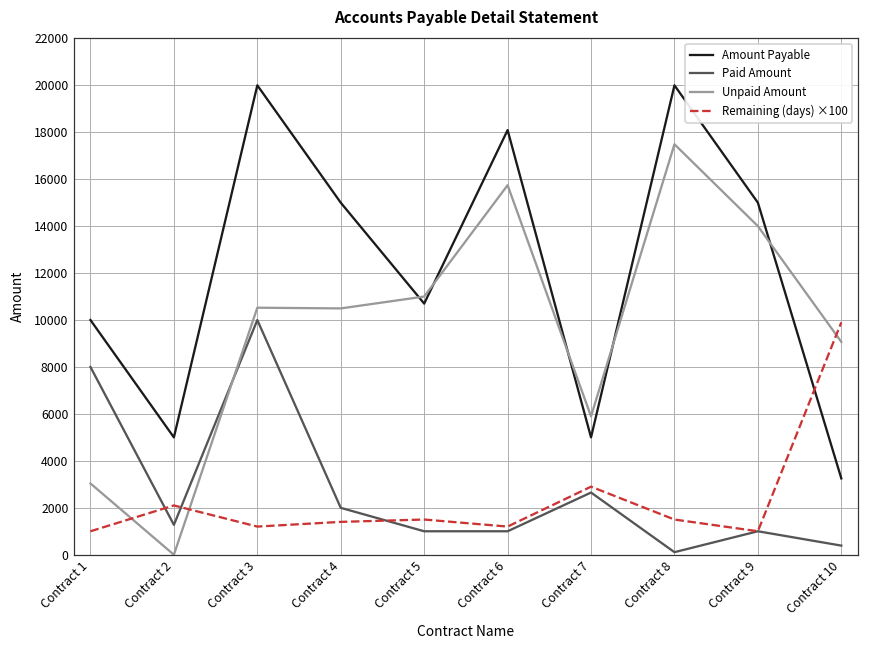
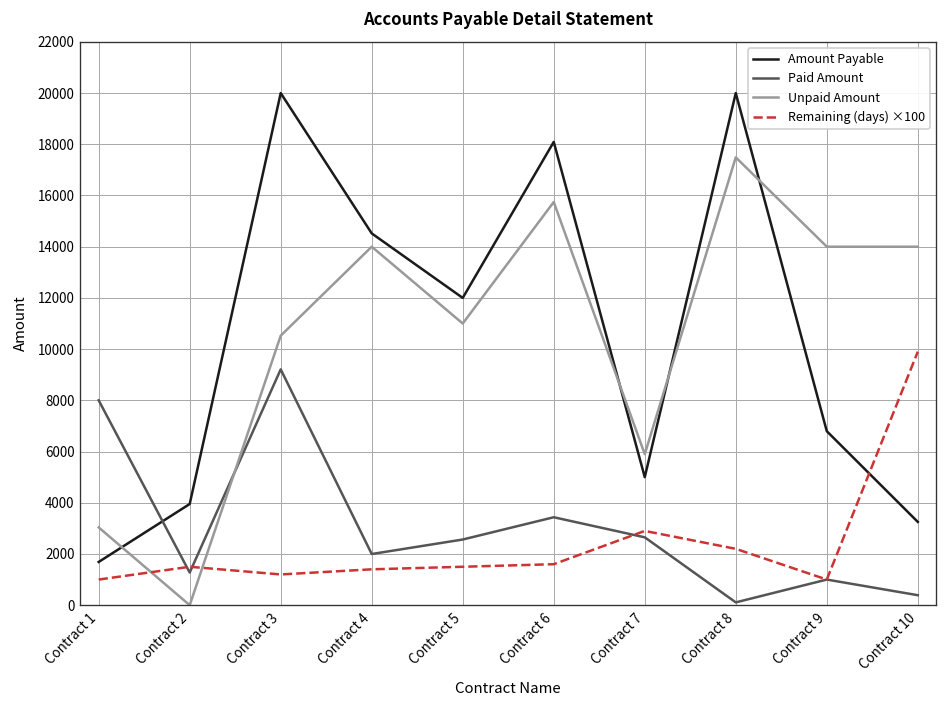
Amount Payable, Contract 1: 10000 -> 1700
Amount Payable, Contract 2: 5000 -> 4000
Remaining (days) ×100, Contract 2: 2100 -> 1500
Paid Amount, Contract 3: 10000 -> 9200
Amount Payable, Contract 4: 15000 -> 14500
Unpaid Amount, Contract 4: 10500 -> 14000
Amount Payable, Contract 5: 10700 -> 12000
Paid Amount, Contract 5: 1000 -> 2600
Paid Amount, Contract 6: 1000 -> 3400
Remaining (days) ×100, Contract 6: 1200 -> 1600
Remaining (days) ×100, Contract 8: 1500 -> 2200
Amount Payable, Contract 9: 15000 -> 6800
Unpaid Amount, Contract 10: 9100 -> 14000
